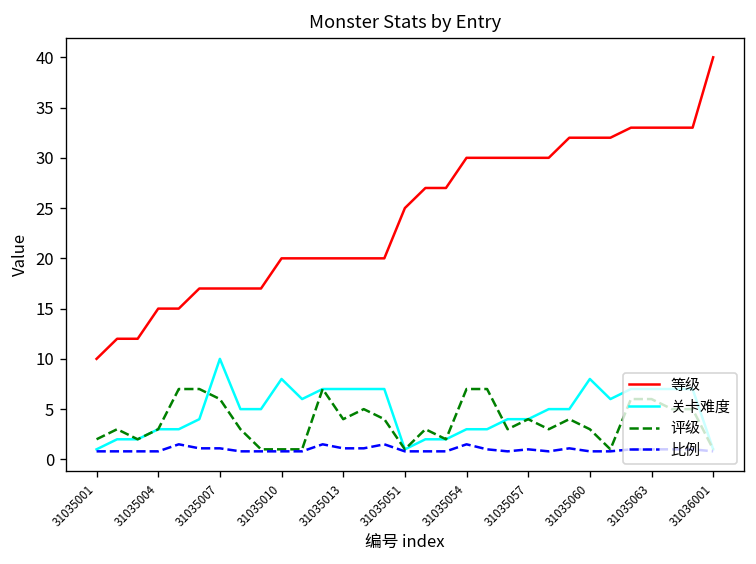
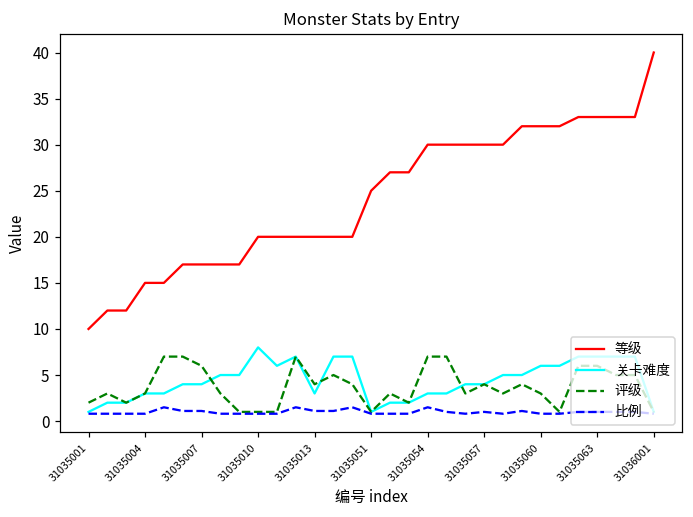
关卡难度, 31035007: 10 -> 4
关卡难度, 31035013: 7 -> 3
关卡难度, 31035060: 8 -> 6
